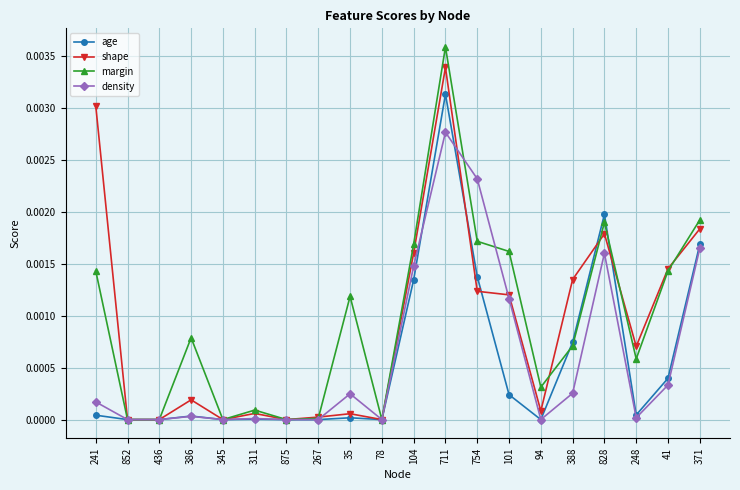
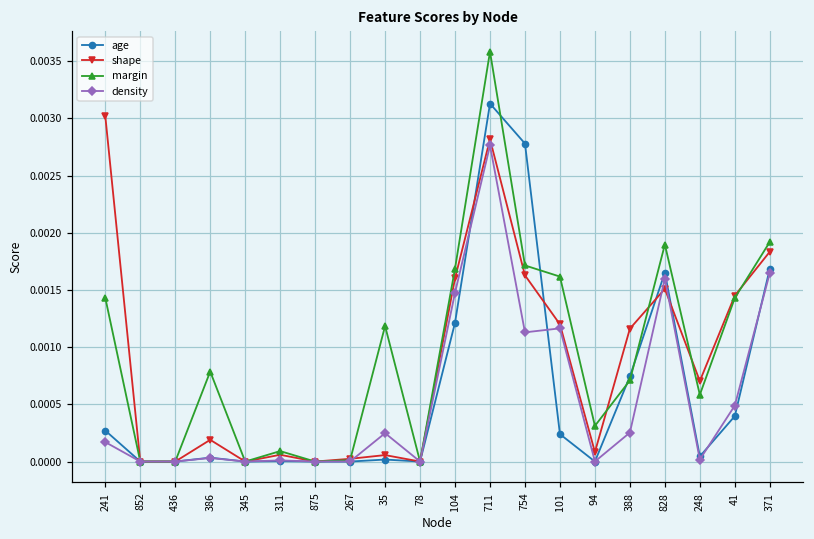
age, 241: 0.00004 -> 0.00027
age, 104: 0.00134 -> 0.00121
shape, 711: 0.00339 -> 0.00282
age, 754: 0.00138 -> 0.00278
shape, 754: 0.00123 -> 0.00163
density, 754: 0.00232 -> 0.00113
shape, 388: 0.00135 -> 0.00116
age, 828: 0.00197 -> 0.00165
shape, 828: 0.00179 -> 0.00151
density, 41: 0.00033 -> 0.00049
